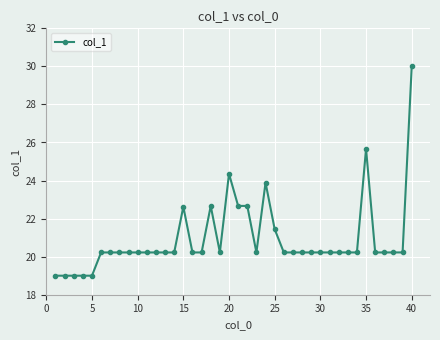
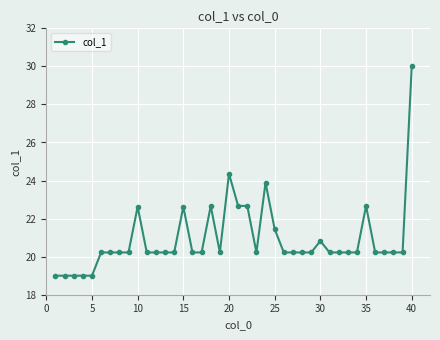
10: 20.2 -> 22.6
30: 20.2 -> 20.8
35: 25.7 -> 22.7
